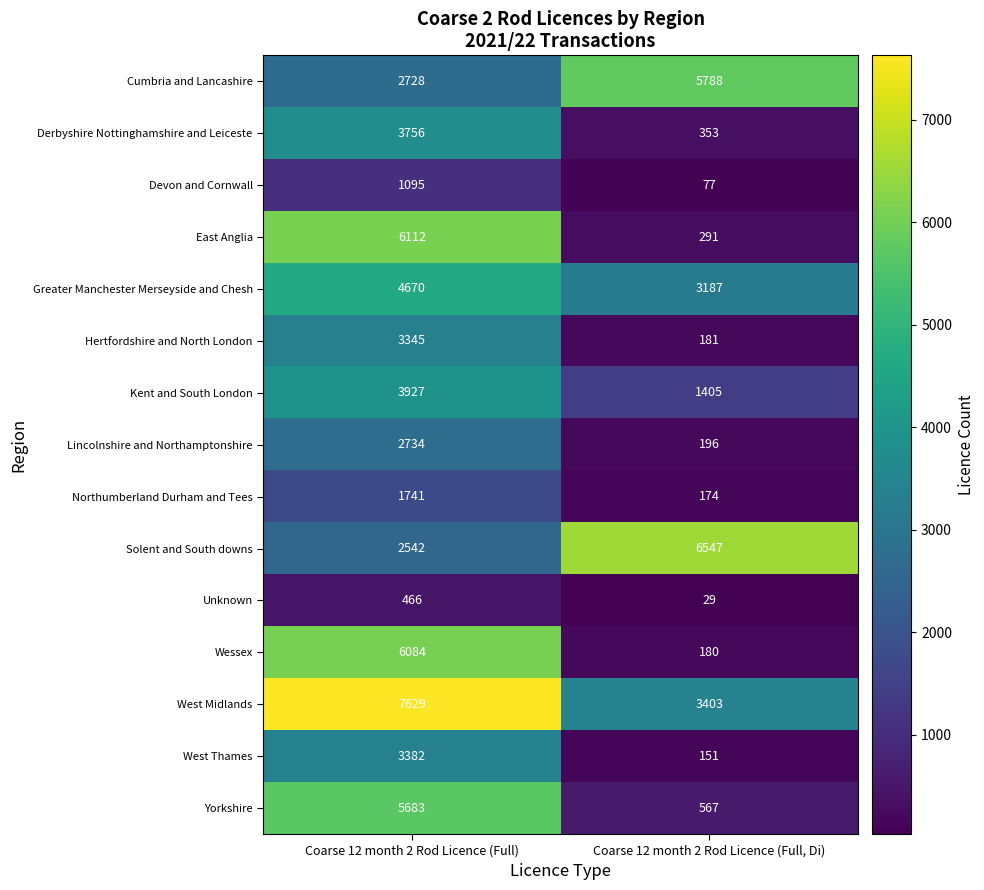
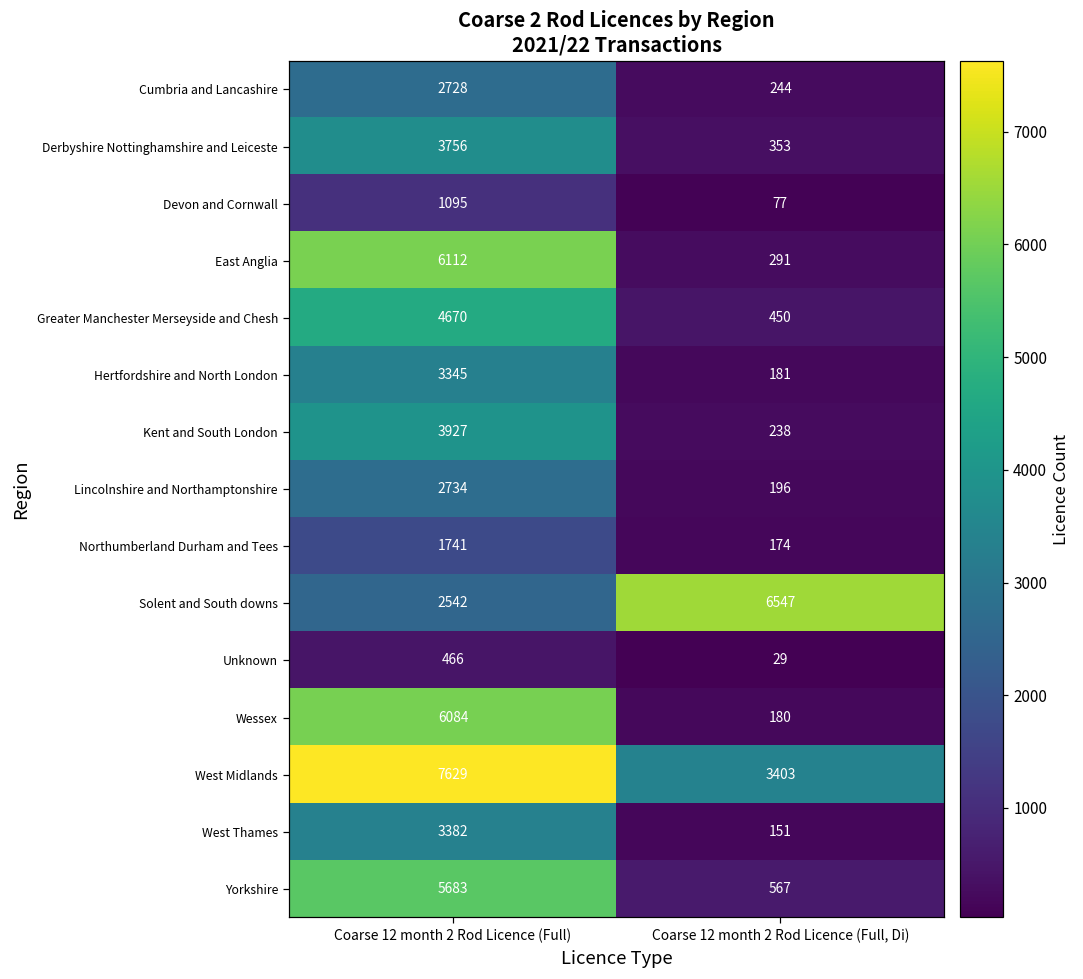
Cumbria and Lancashire, Coarse 12 month 2 Rod Licence (Full, Di): 5788 -> 244
Greater Manchester Merseyside and Chesh, Coarse 12 month 2 Rod Licence (Full, Di): 3187 -> 450
Kent and South London, Coarse 12 month 2 Rod Licence (Full, Di): 1405 -> 238
